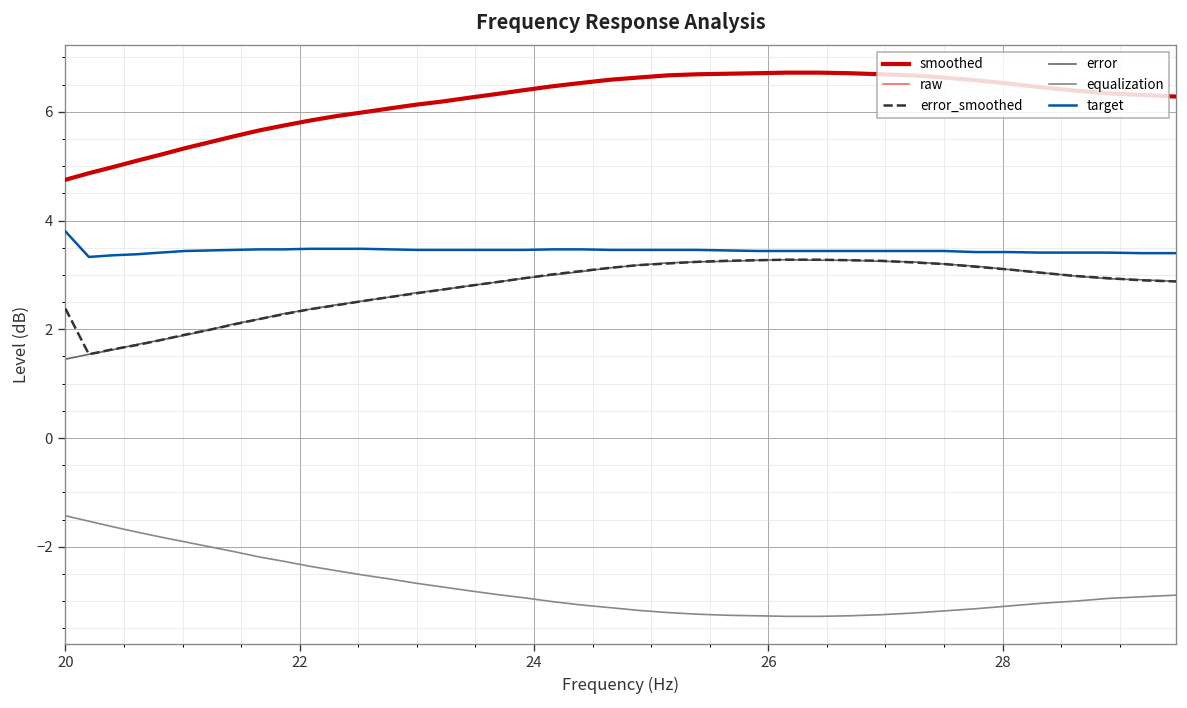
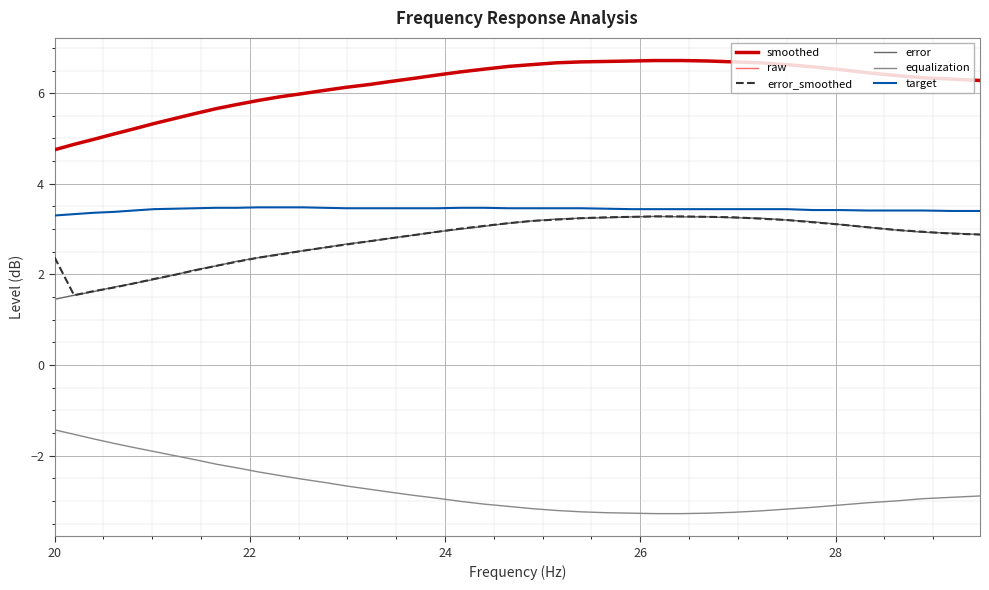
target, 20: 3.8 -> 3.3
